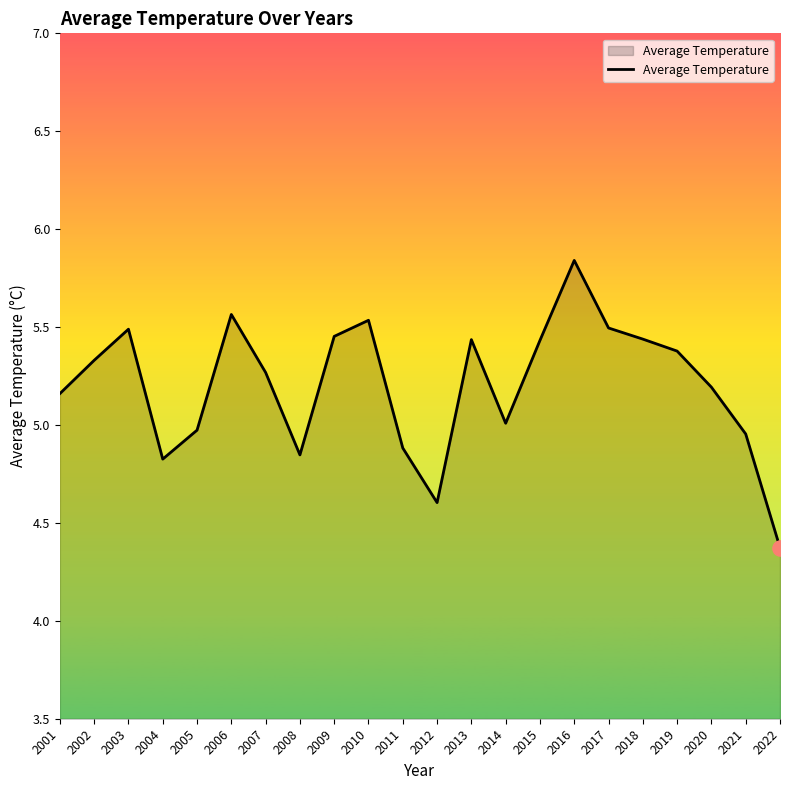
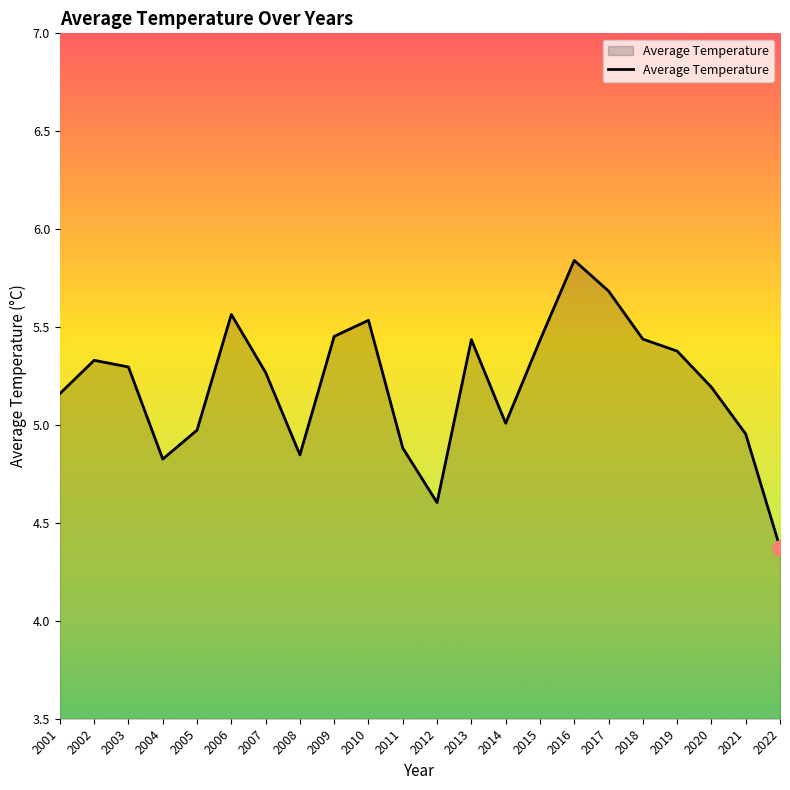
Average Temperature, 2003: 5.49 -> 5.30
Average Temperature, 2017: 5.50 -> 5.68
